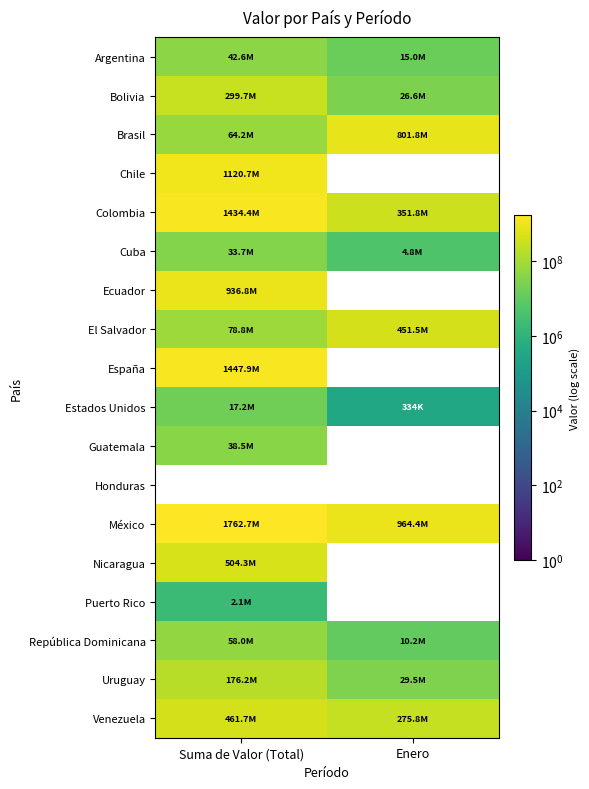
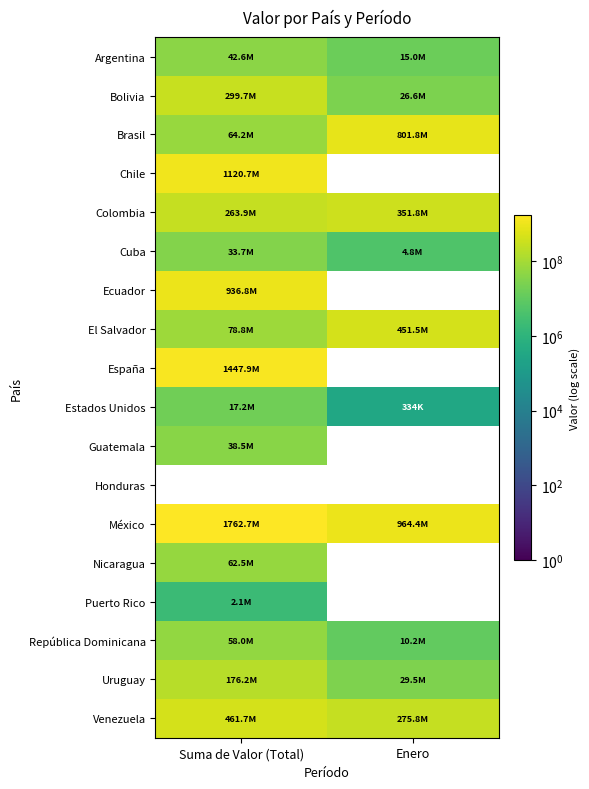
Colombia, Suma de Valor (Total): 1434.4M -> 263.9M
Nicaragua, Suma de Valor (Total): 504.3M -> 62.5M
